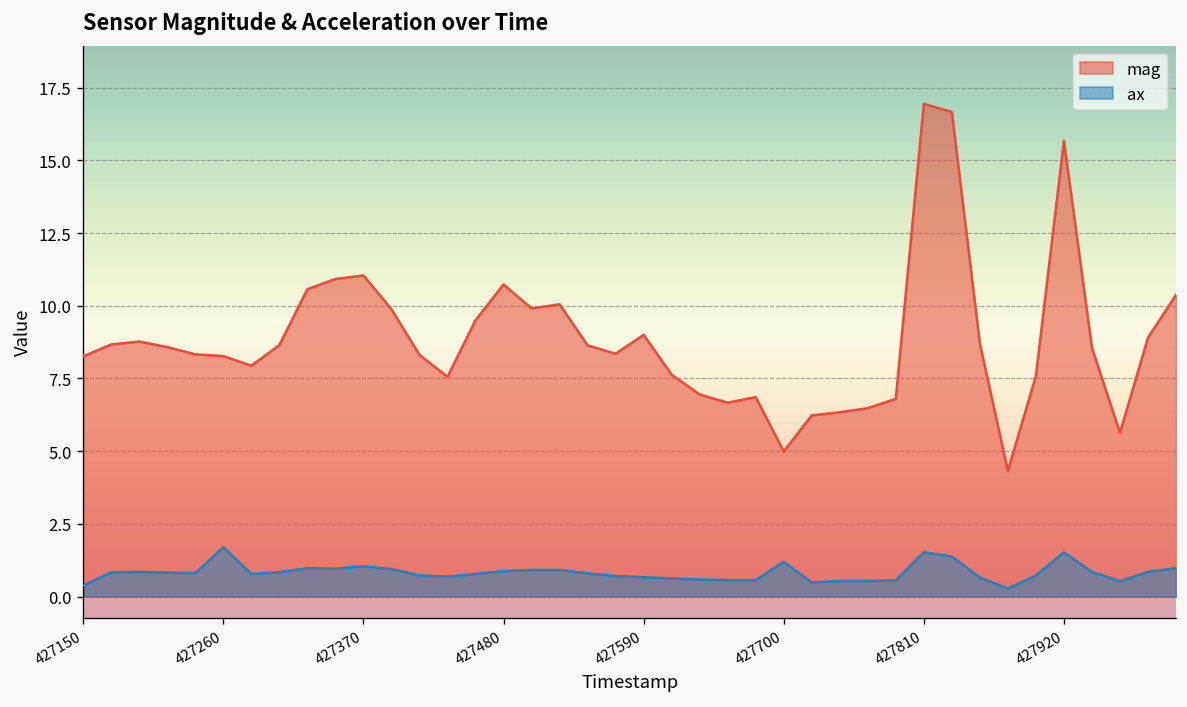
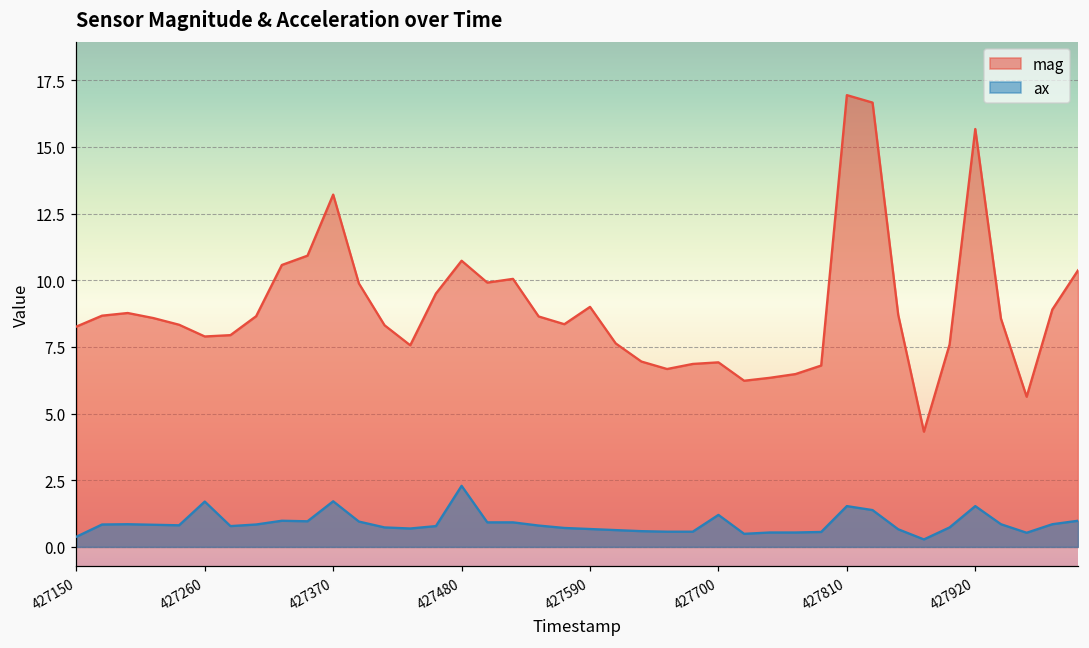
mag, 427260: 8.3 -> 7.9
mag, 427370: 11.0 -> 13.2
ax, 427370: 1.0 -> 1.7
ax, 427480: 0.9 -> 2.3
mag, 427700: 5.0 -> 6.9
